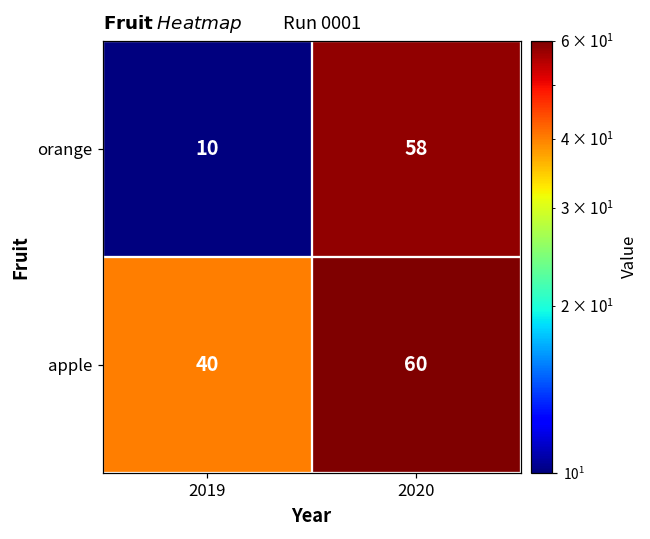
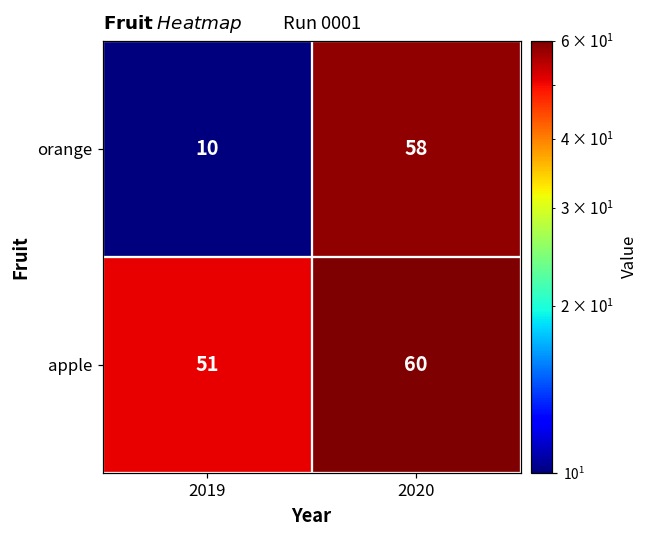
apple, 2019: 40 -> 51
